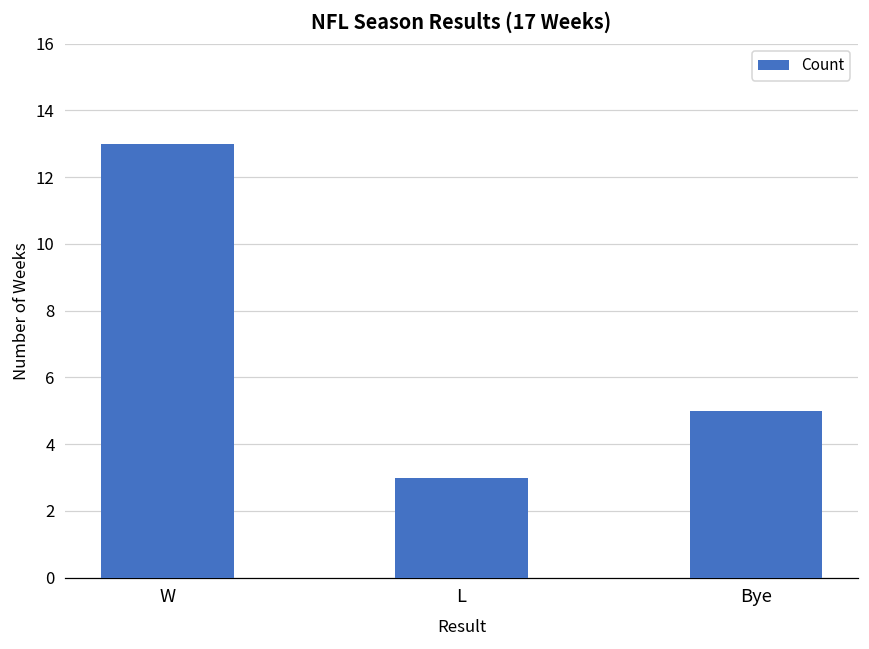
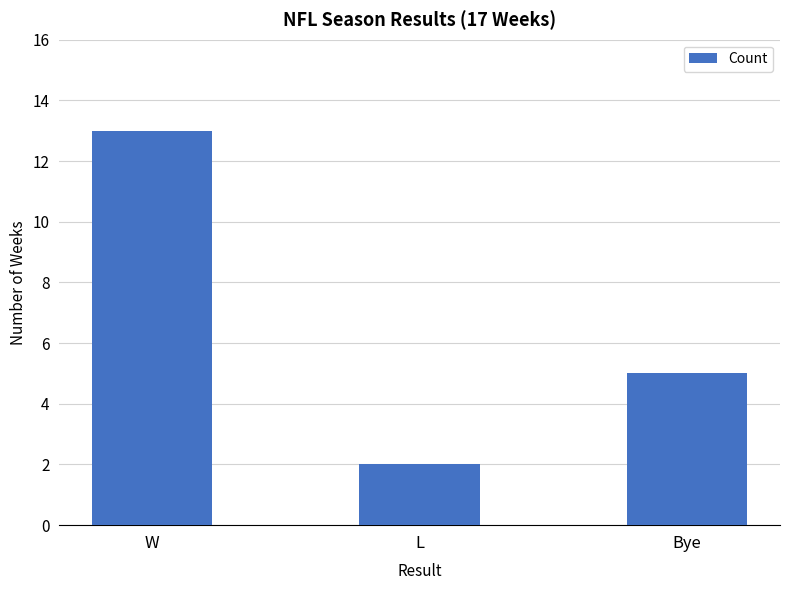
L: 3 -> 2
